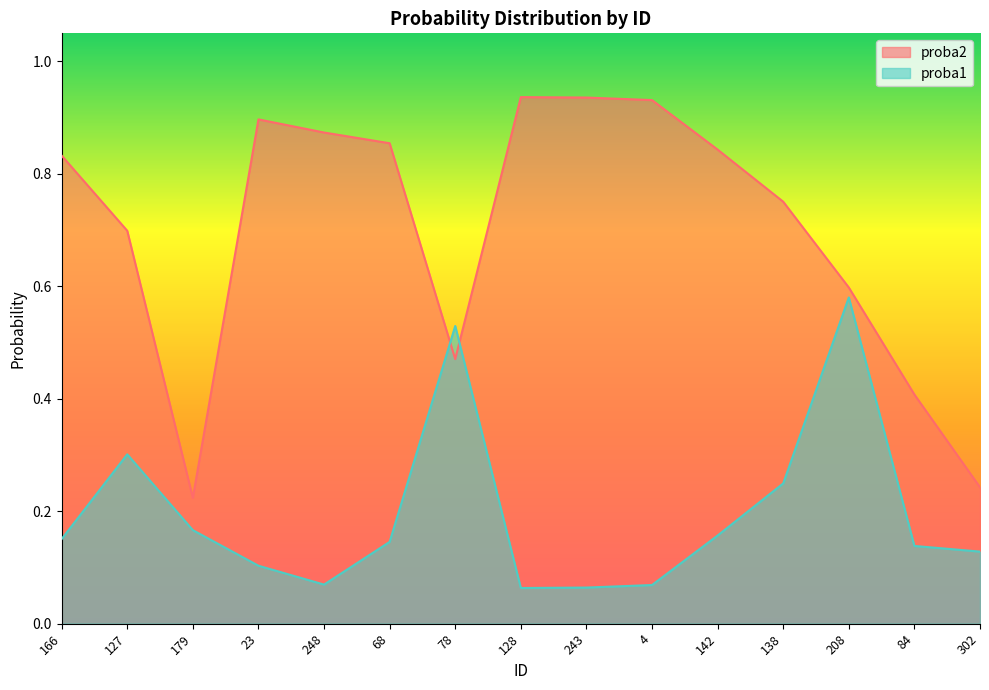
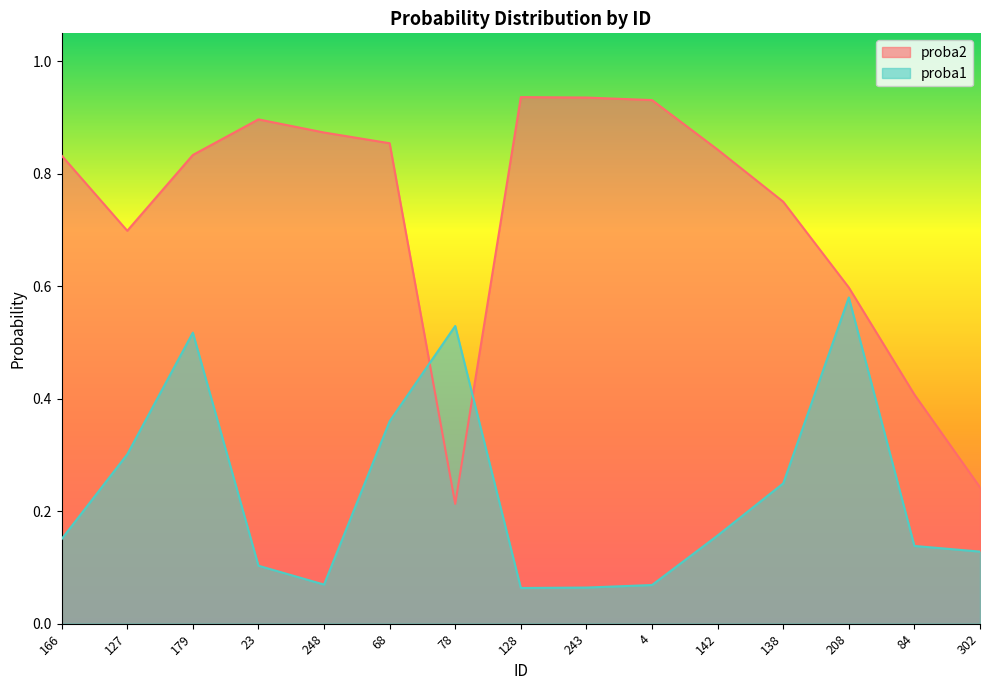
proba2, 179: 0.22 -> 0.83
proba1, 179: 0.17 -> 0.52
proba1, 68: 0.15 -> 0.36
proba2, 78: 0.47 -> 0.21
